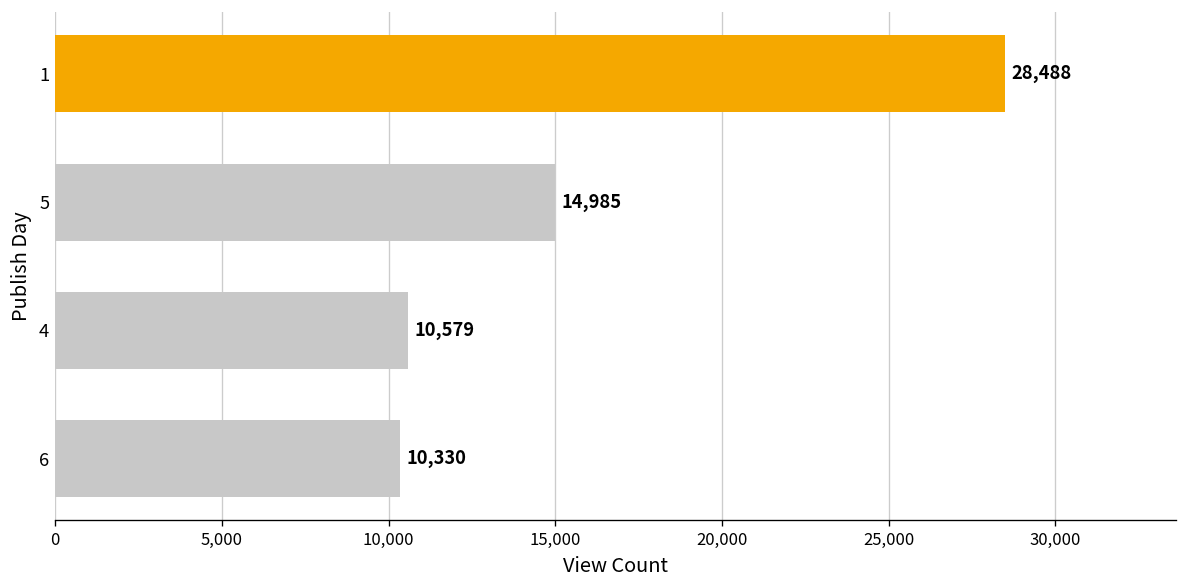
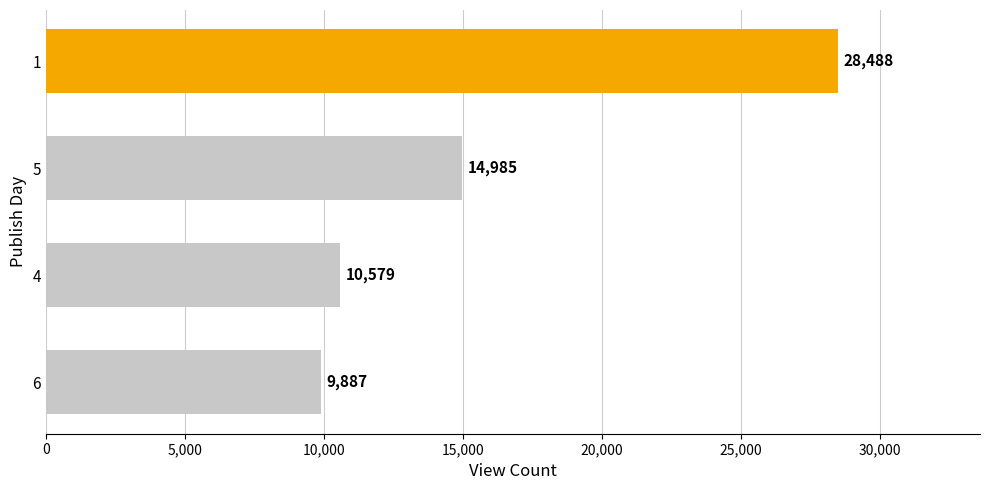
6: 10,330 -> 9,887
